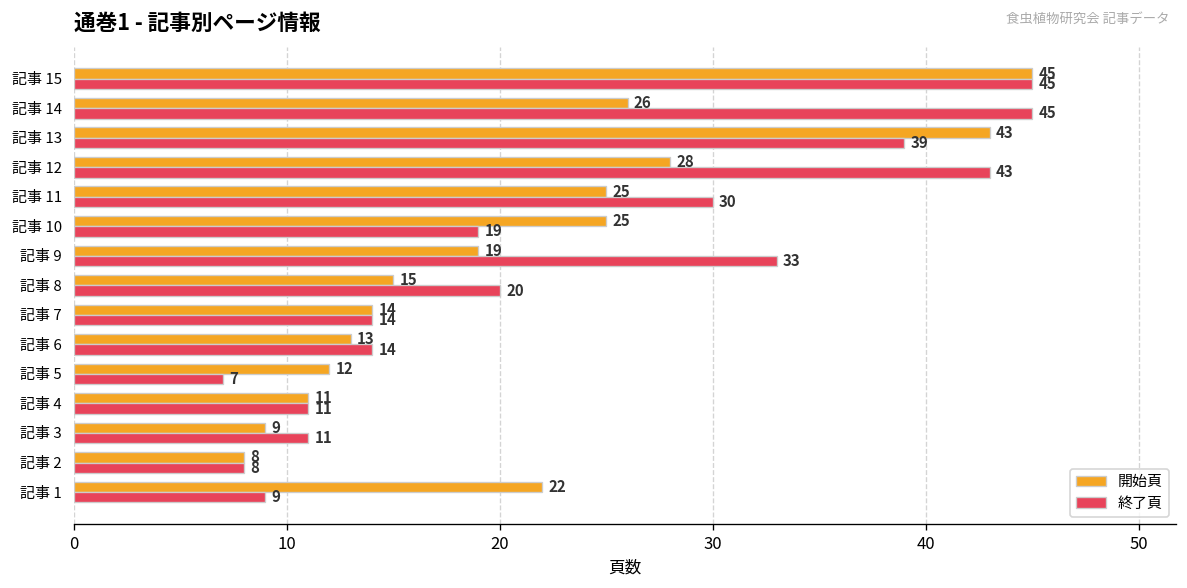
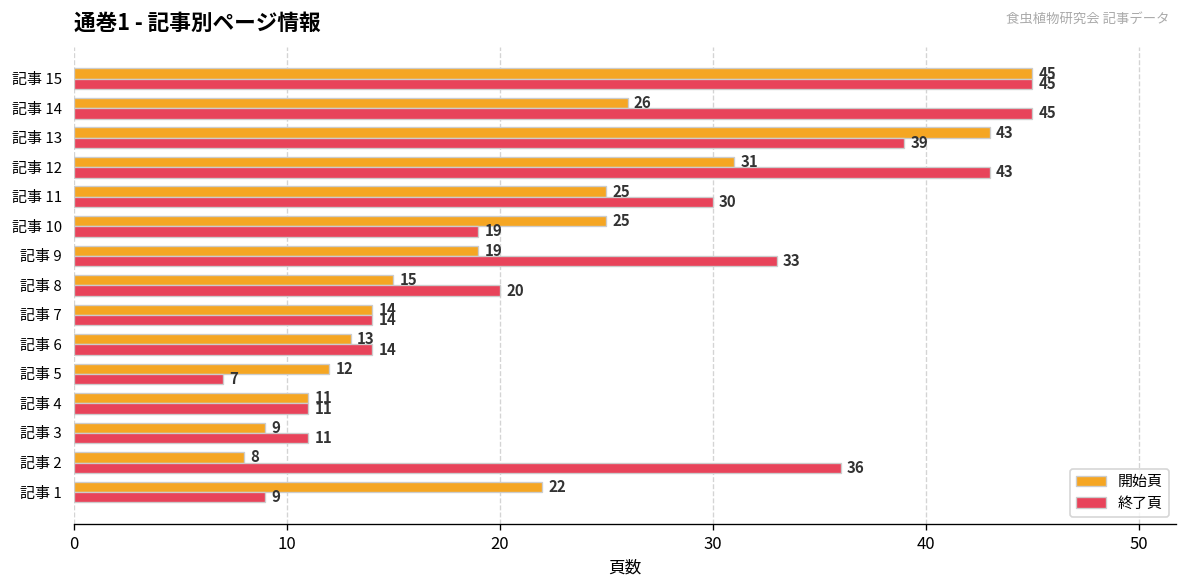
開始頁, 記事 12: 28 -> 31
終了頁, 記事 2: 8 -> 36
